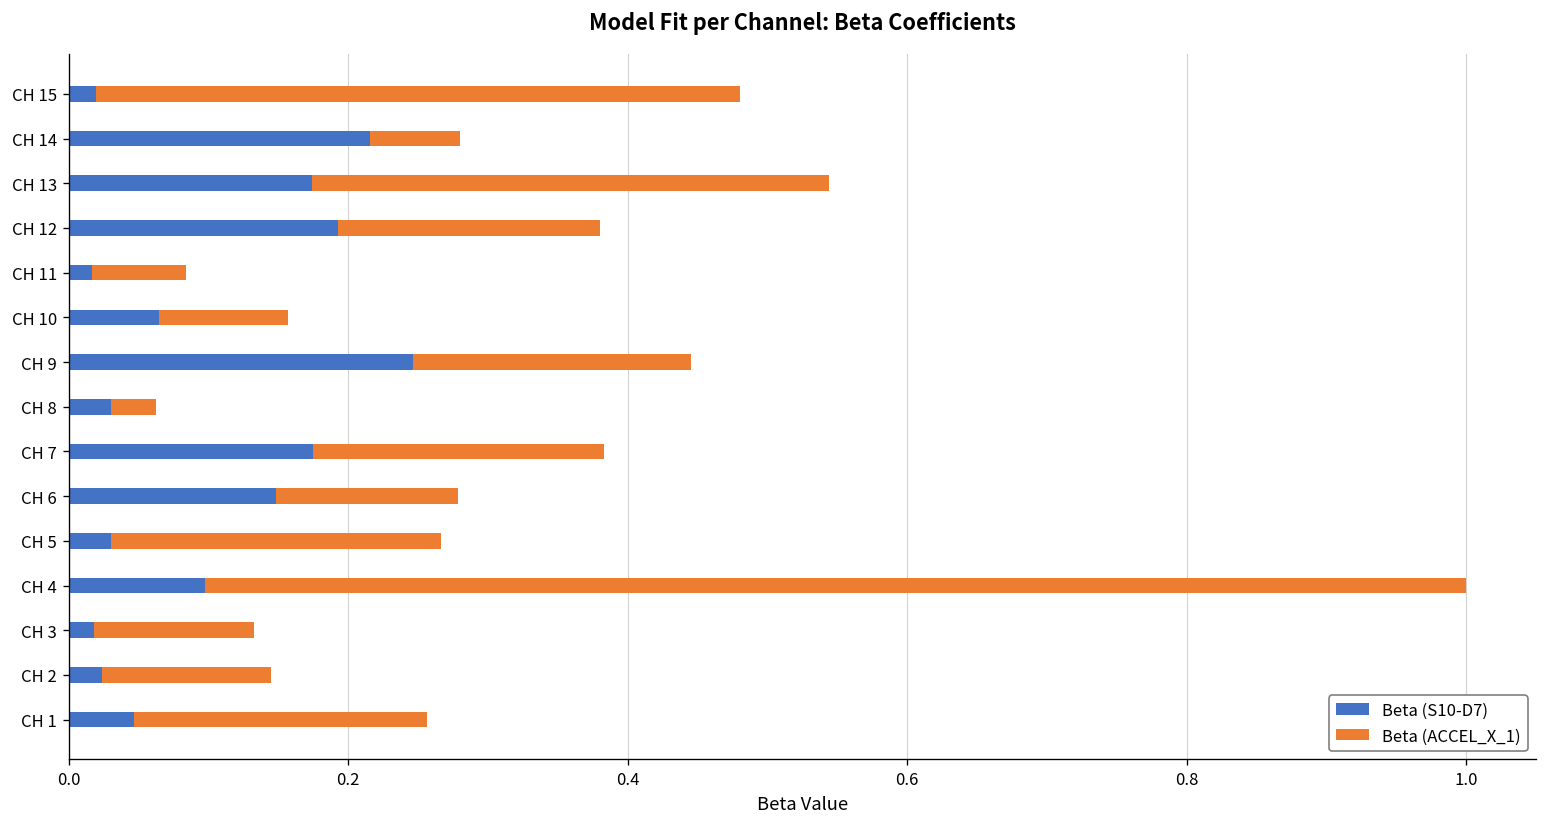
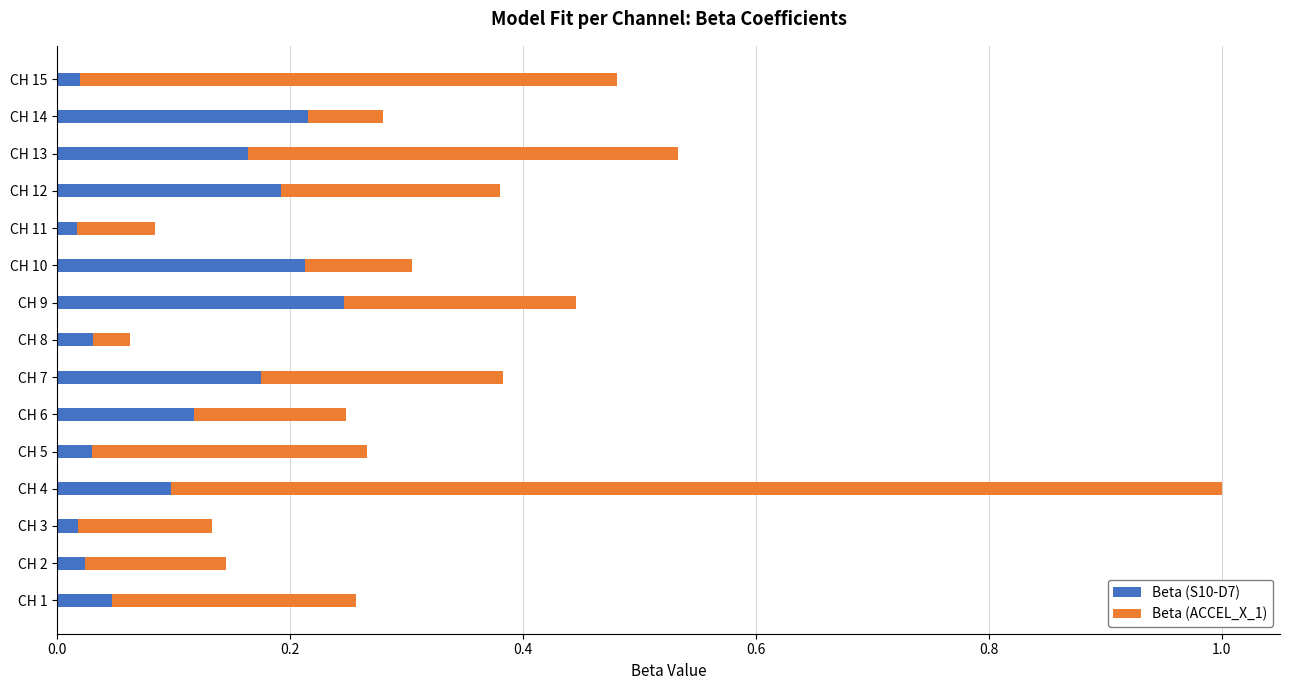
Beta (S10-D7), CH 13: 0.175 -> 0.164
Beta (S10-D7), CH 10: 0.064 -> 0.213
Beta (S10-D7), CH 6: 0.148 -> 0.118
